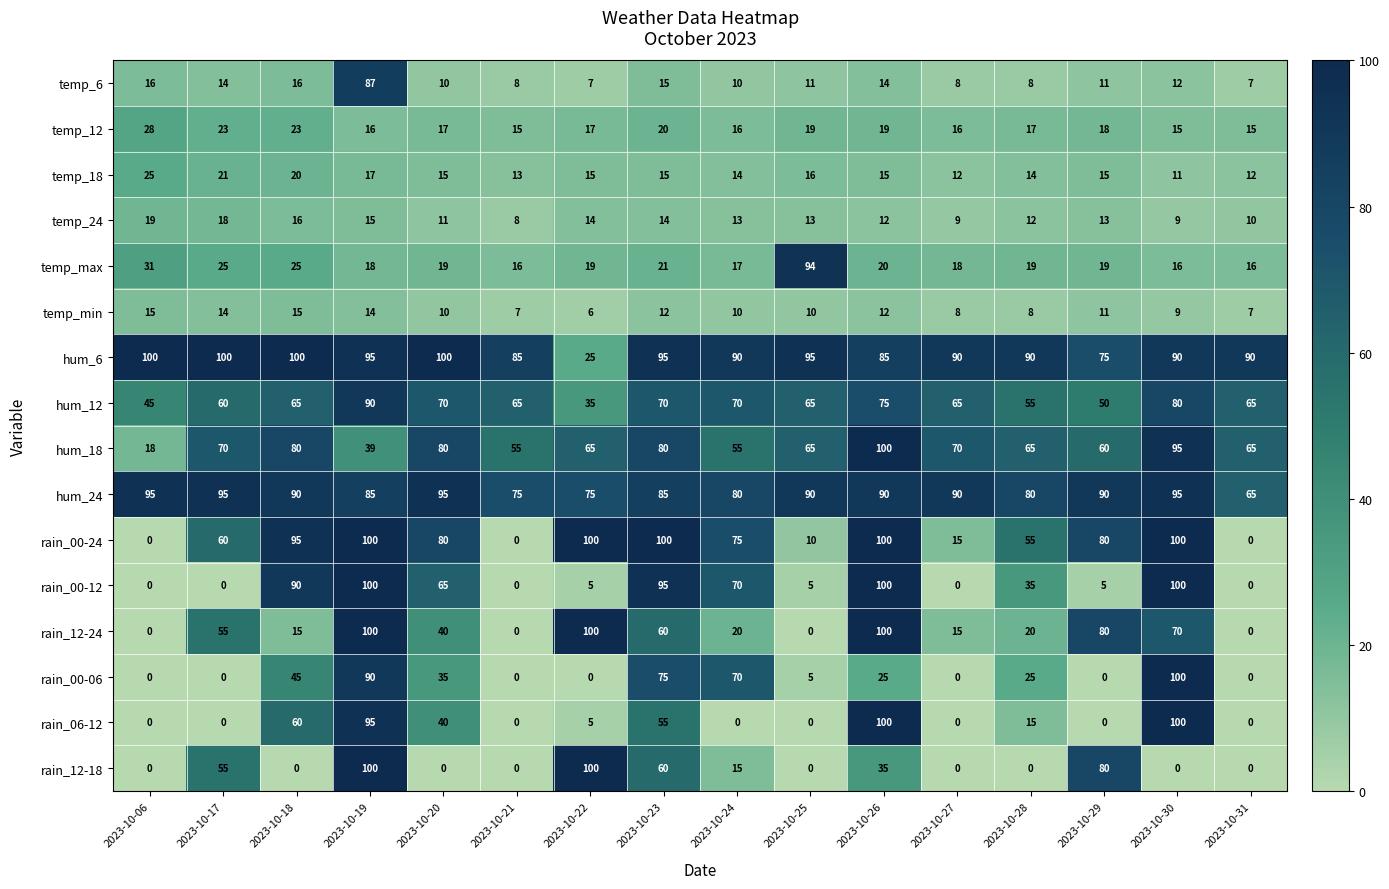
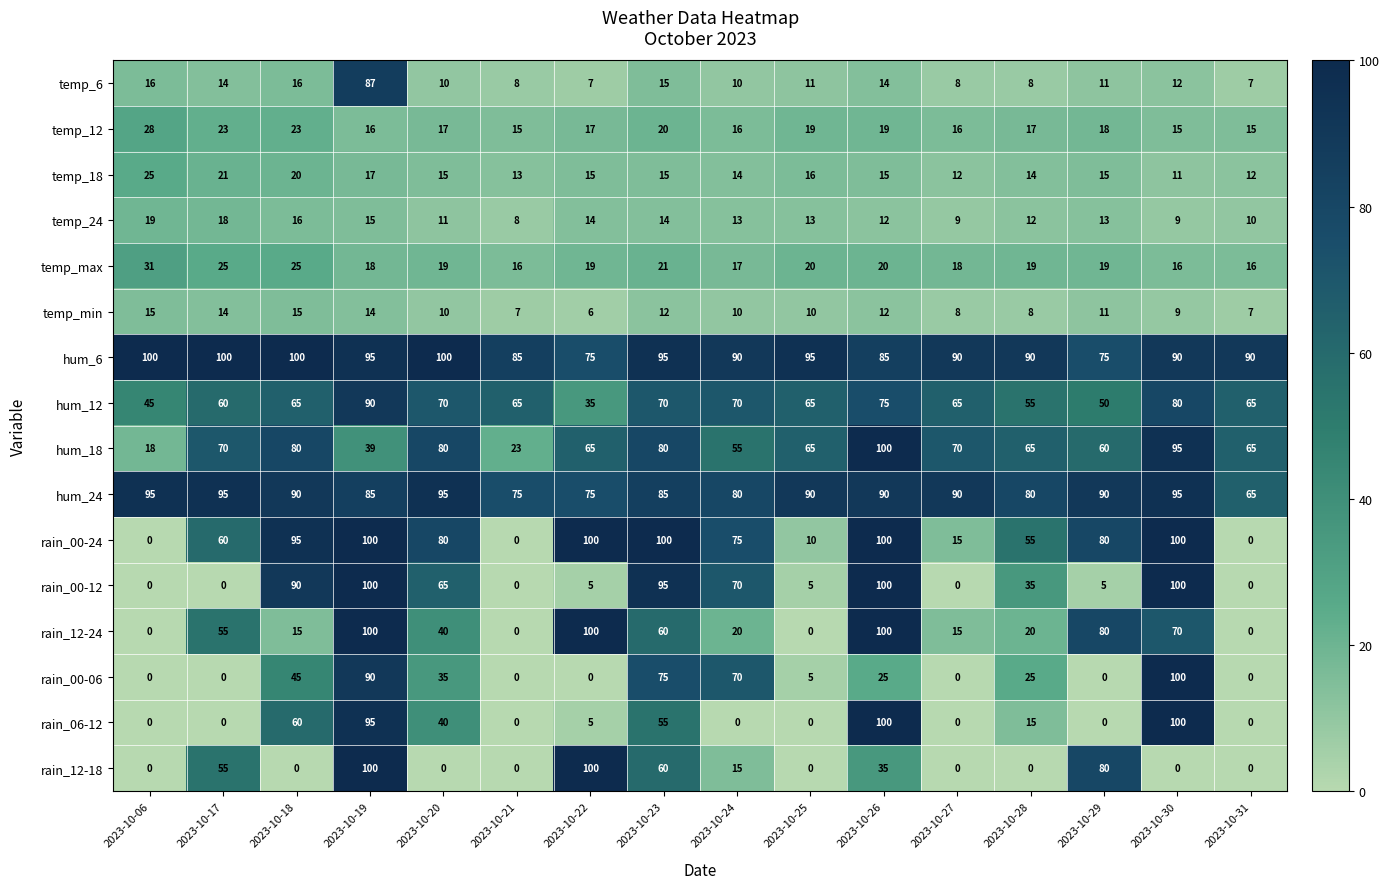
temp_max, 2023-10-25: 94 -> 20
hum_6, 2023-10-22: 25 -> 75
hum_18, 2023-10-21: 55 -> 23
